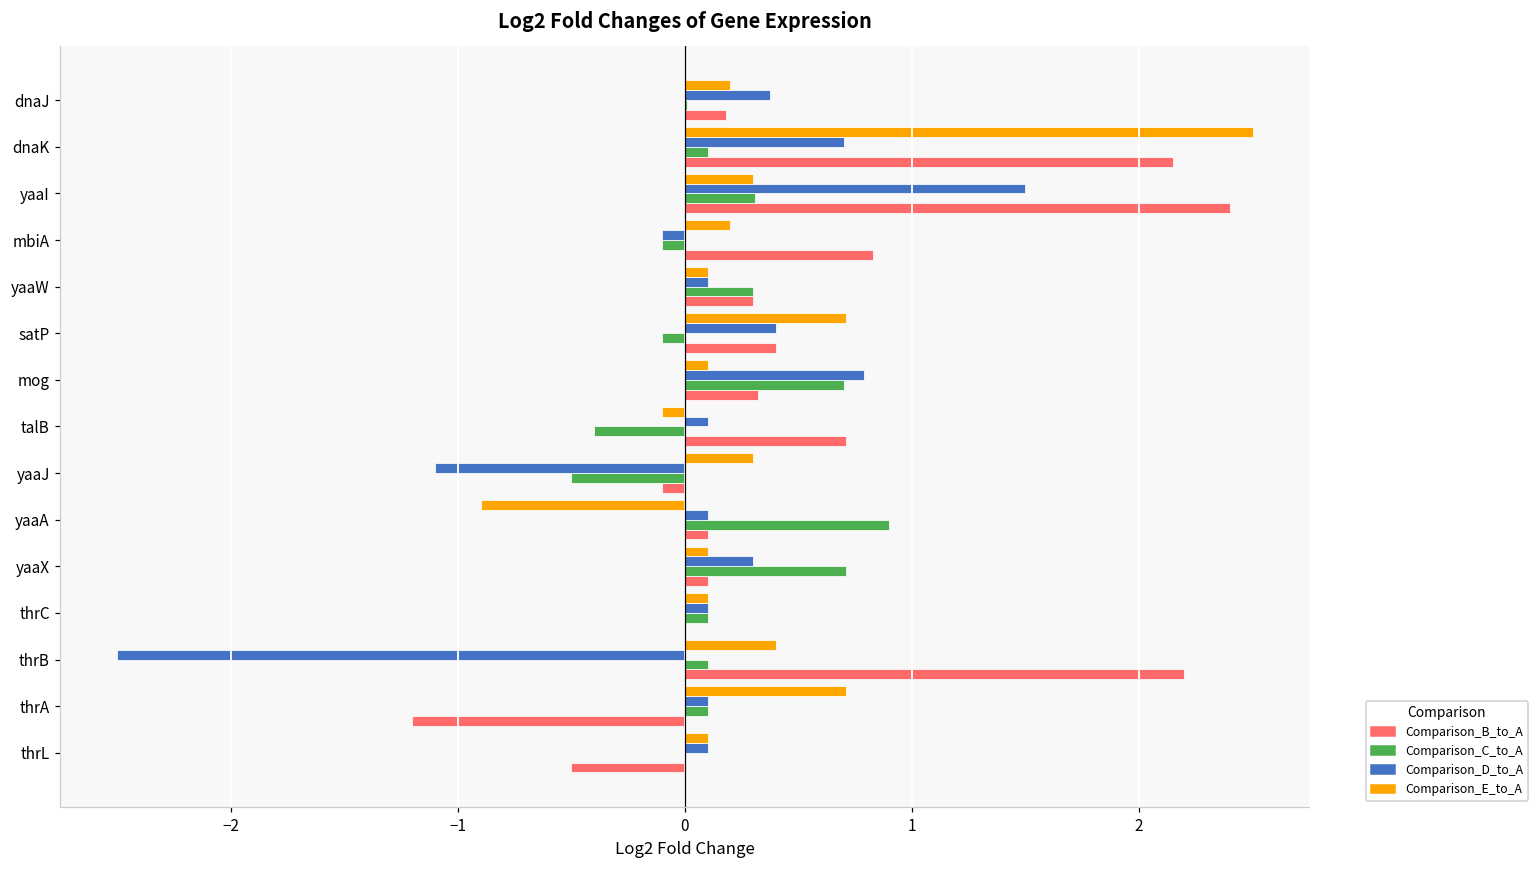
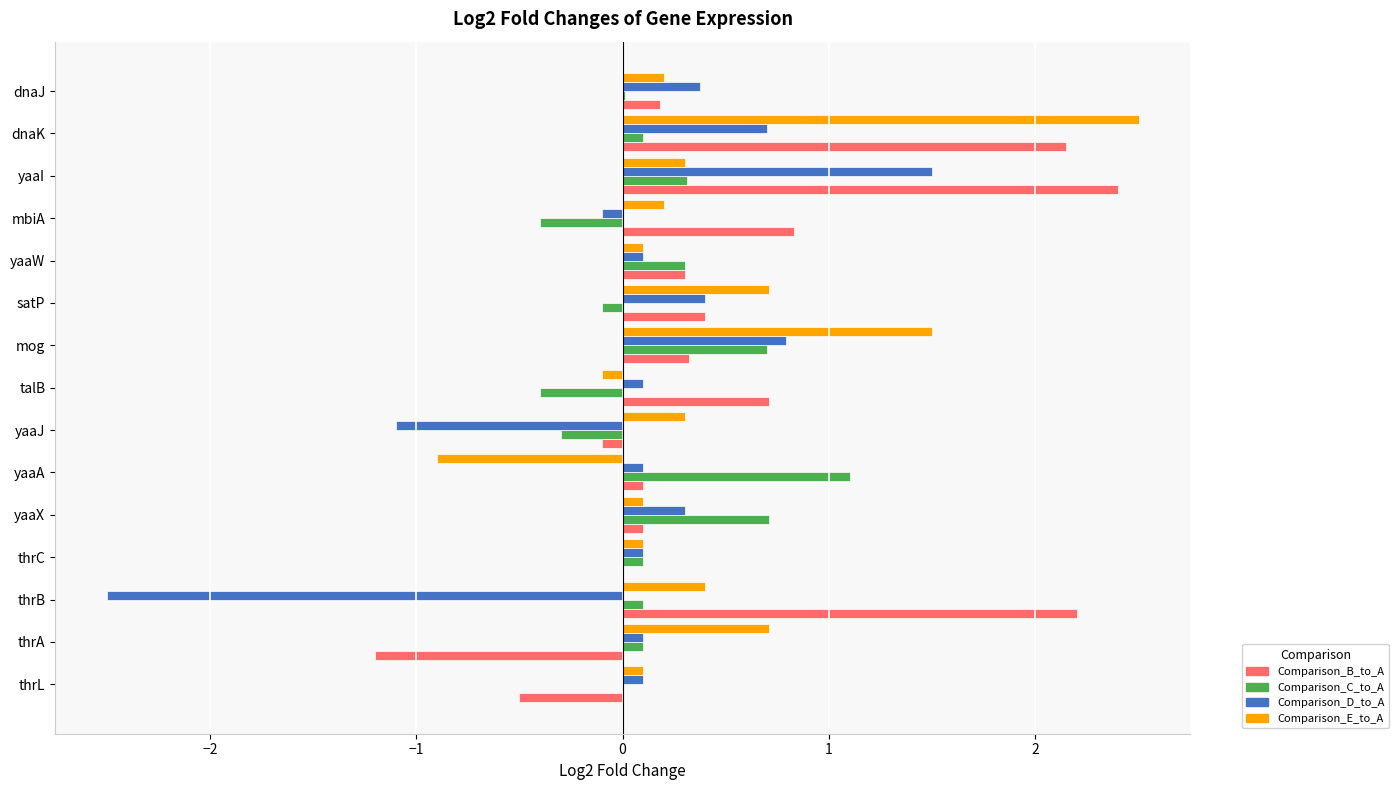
Comparison_C_to_A, mbiA: -0.1 -> -0.4
Comparison_E_to_A, mog: 0.1 -> 1.5
Comparison_C_to_A, yaaJ: -0.5 -> -0.3
Comparison_C_to_A, yaaA: 0.9 -> 1.1
